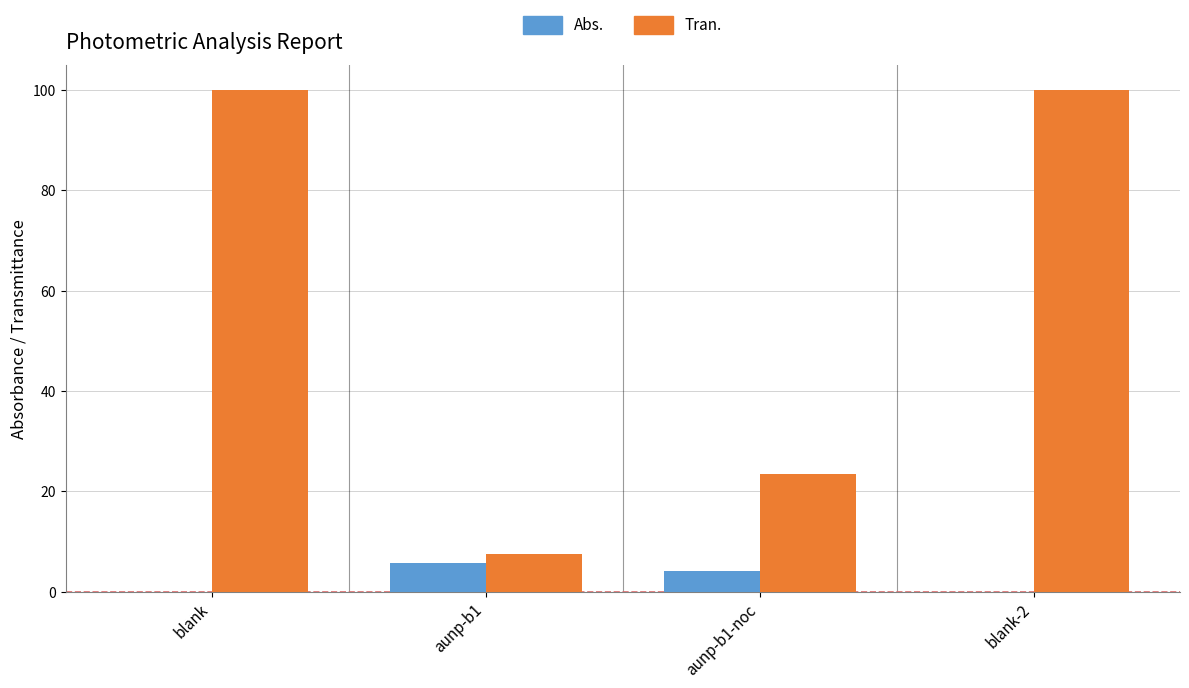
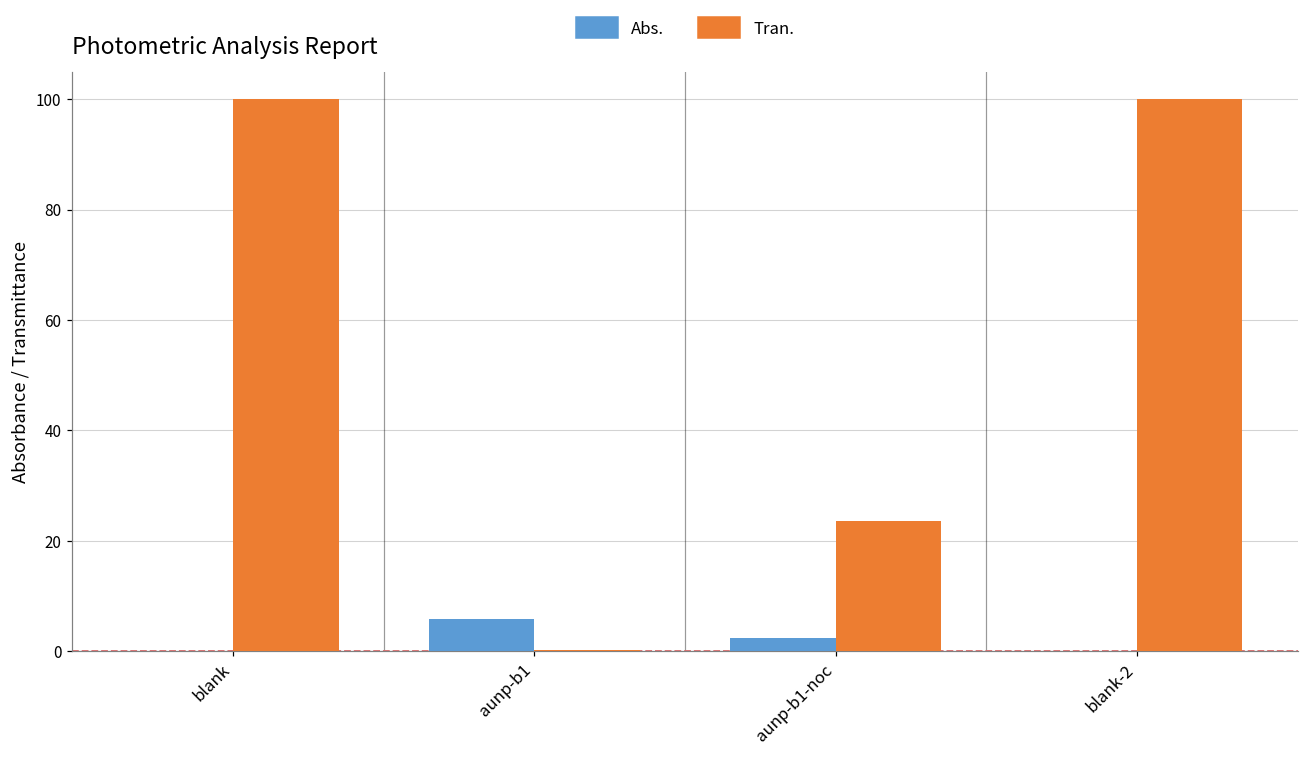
Tran., aunp-b1: 8 -> 0
Abs., aunp-b1-noc: 4 -> 2
